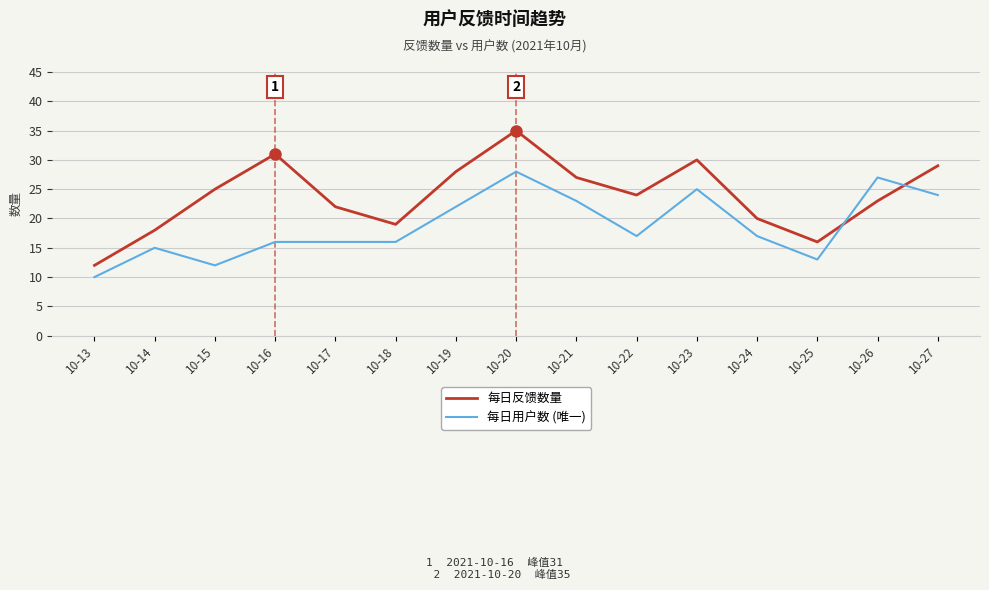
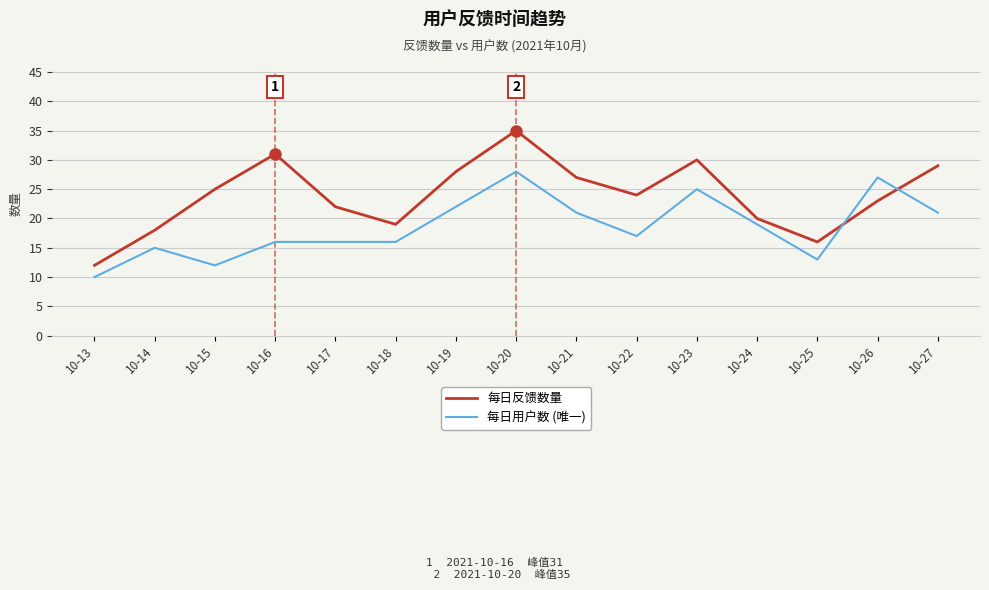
每日用户数 (唯一), 10-21: 23 -> 21
每日用户数 (唯一), 10-24: 17 -> 19
每日用户数 (唯一), 10-27: 24 -> 21
